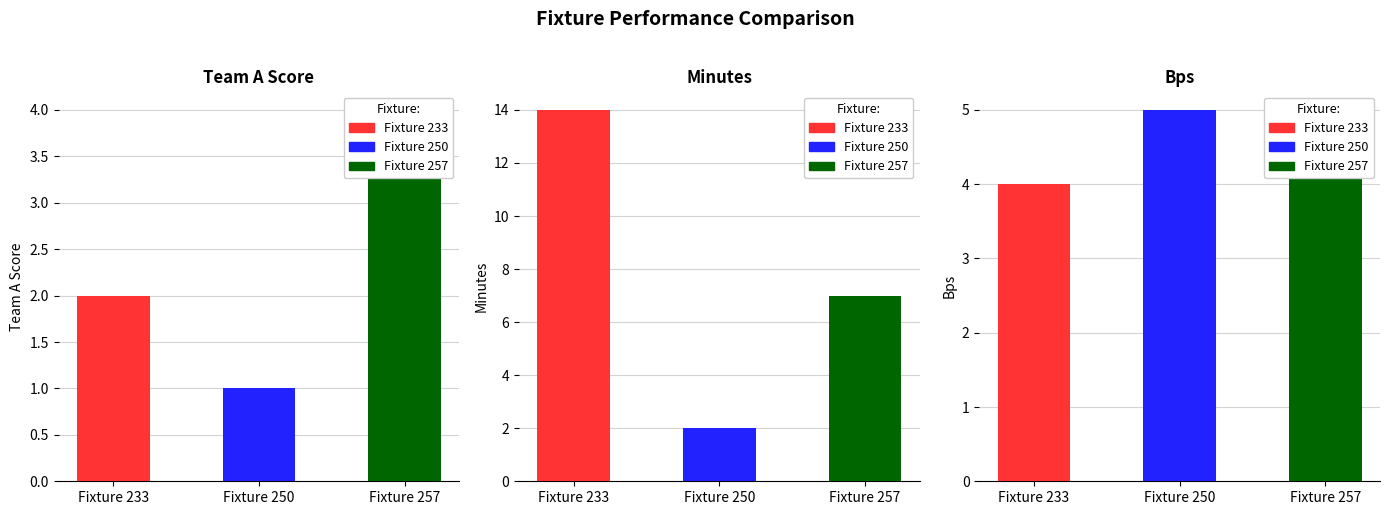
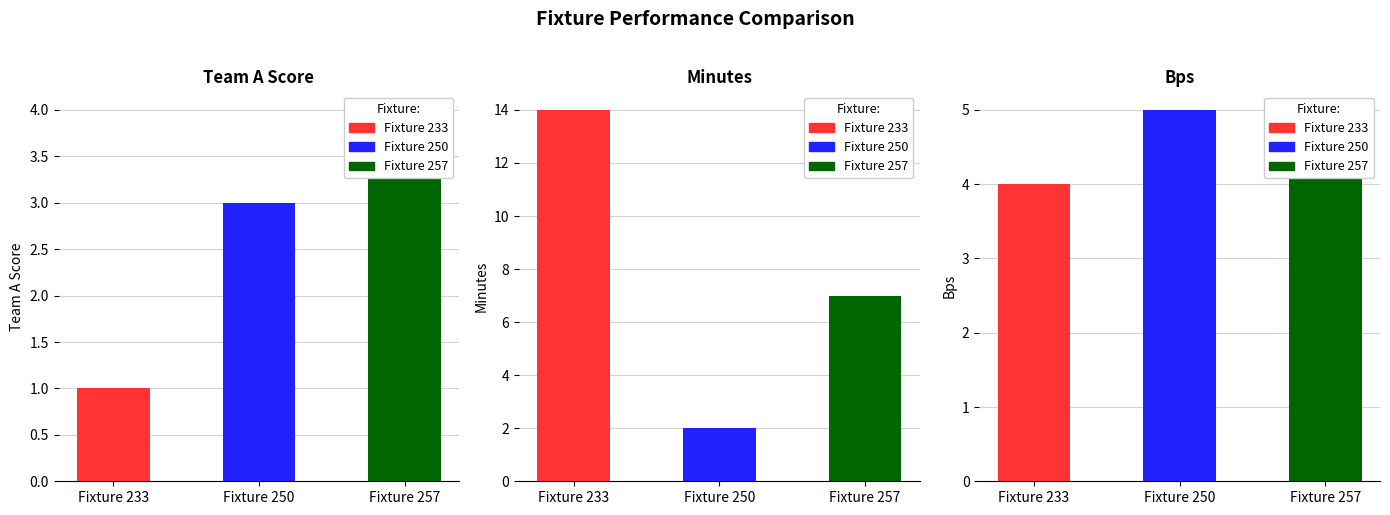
Team A Score, Fixture 233: 2 -> 1
Team A Score, Fixture 250: 1 -> 3
